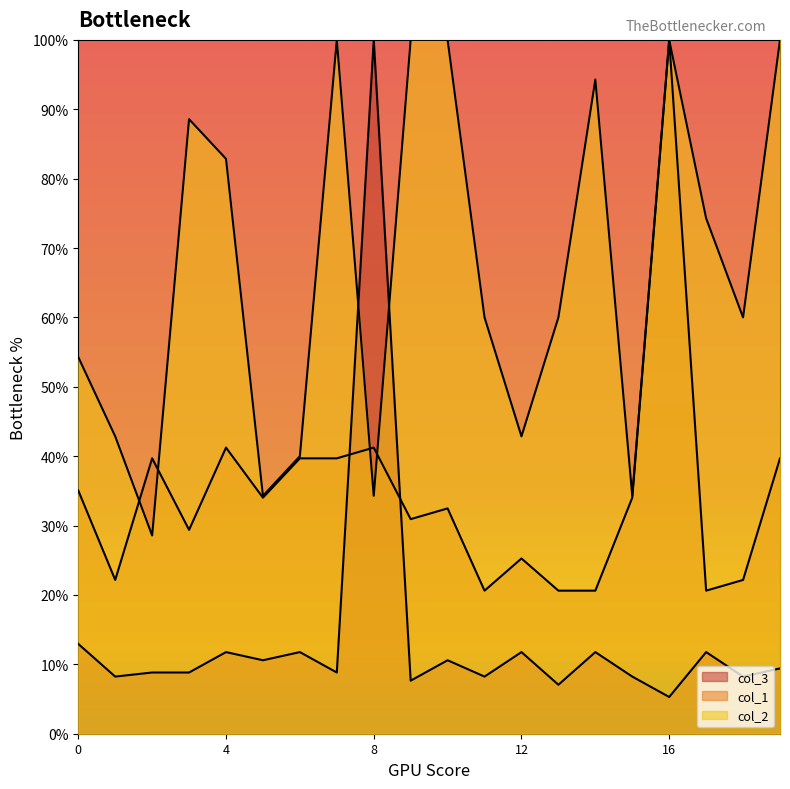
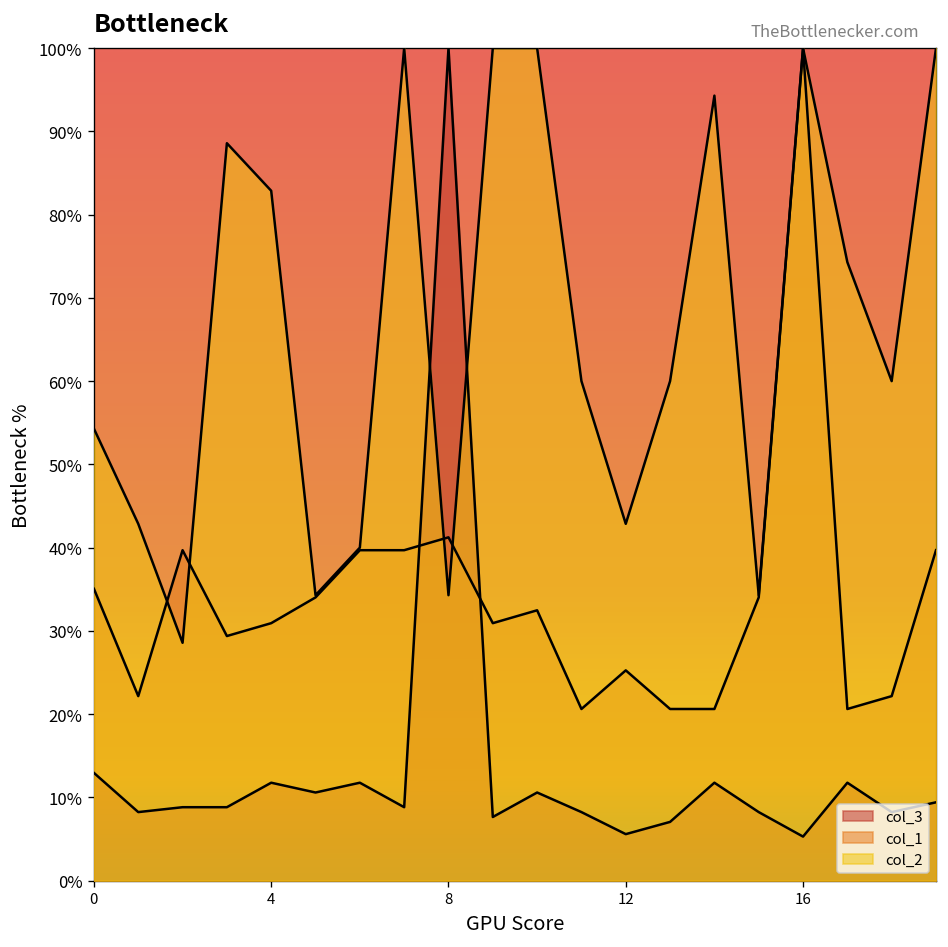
col_1, 4: 41% -> 31%
col_3, 12: 12% -> 6%
